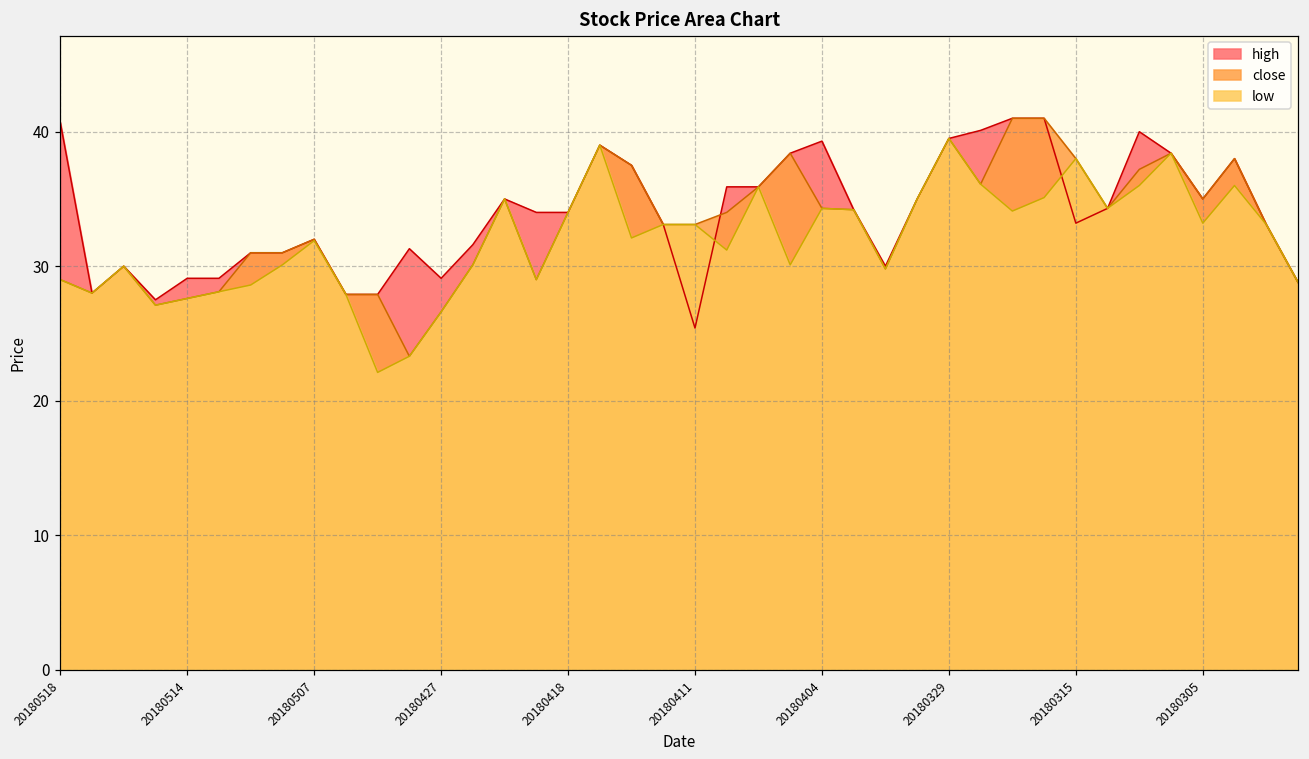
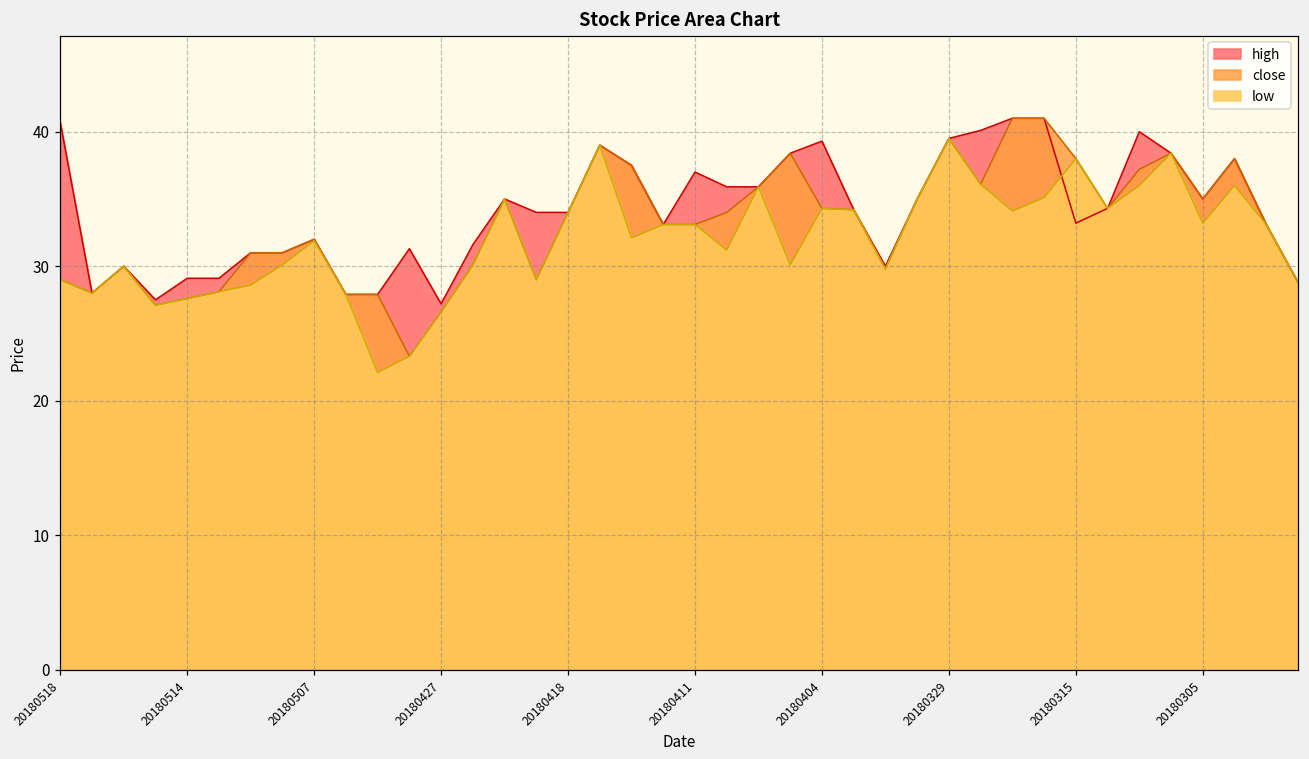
high, 20180427: 29.1 -> 27.2
high, 20180411: 25.4 -> 37.0
